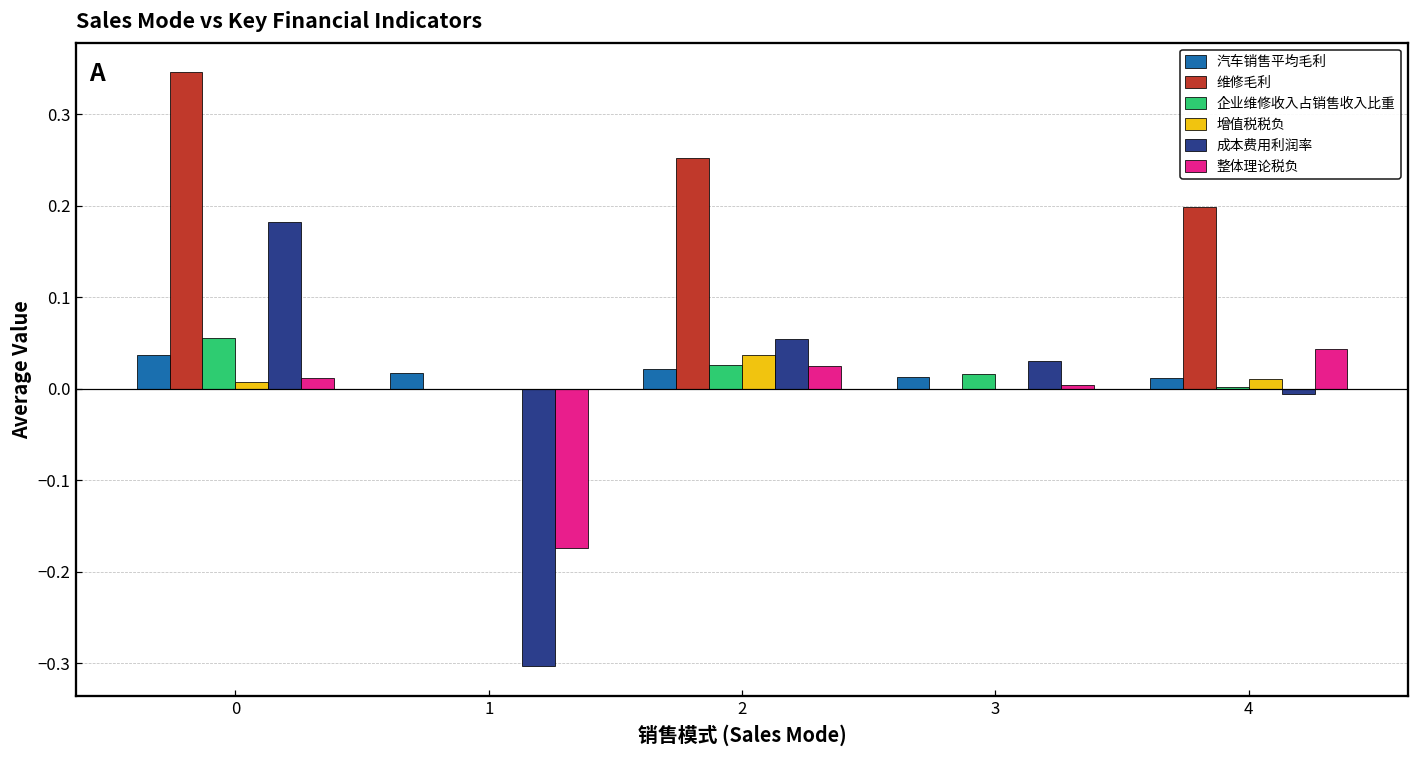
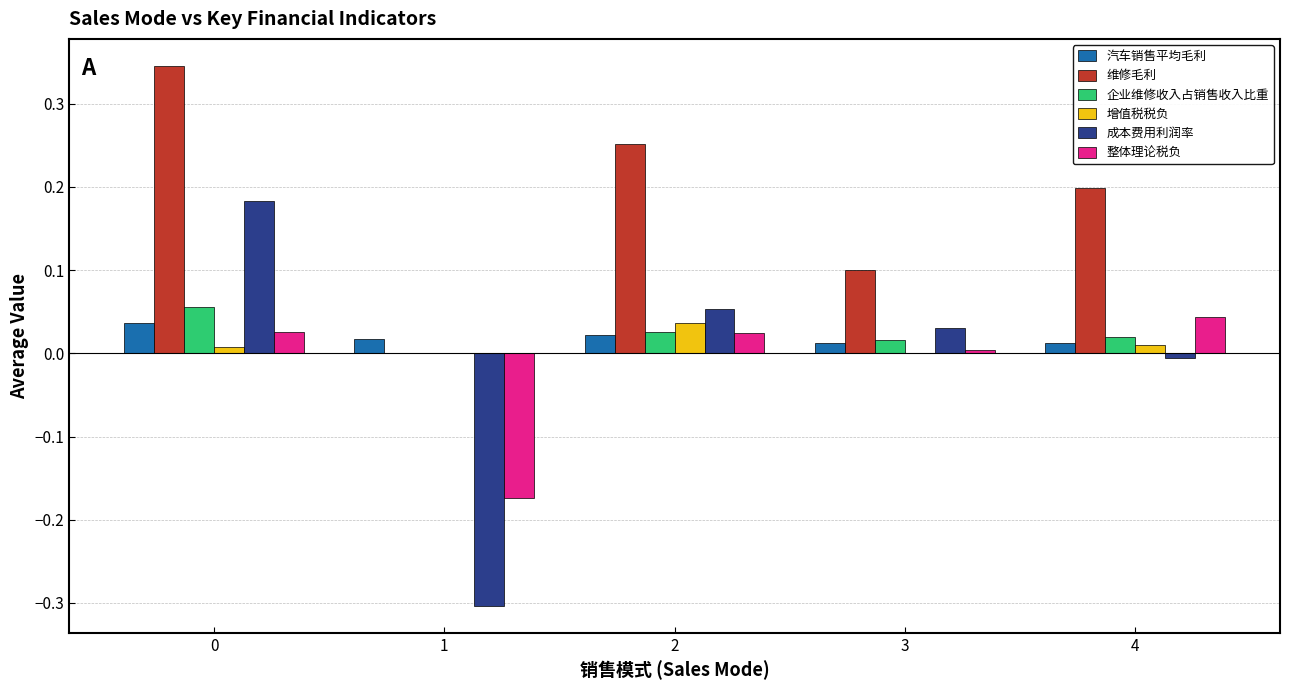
整体理论税负, 0: 0.01 -> 0.03
维修毛利, 3: 0.0 -> 0.1
企业维修收入占销售收入比重, 4: 0.00 -> 0.02
